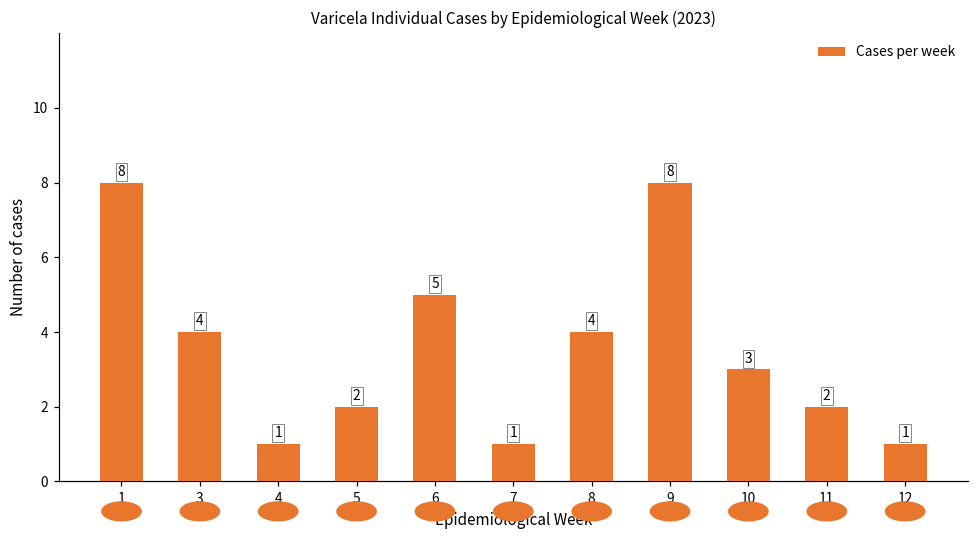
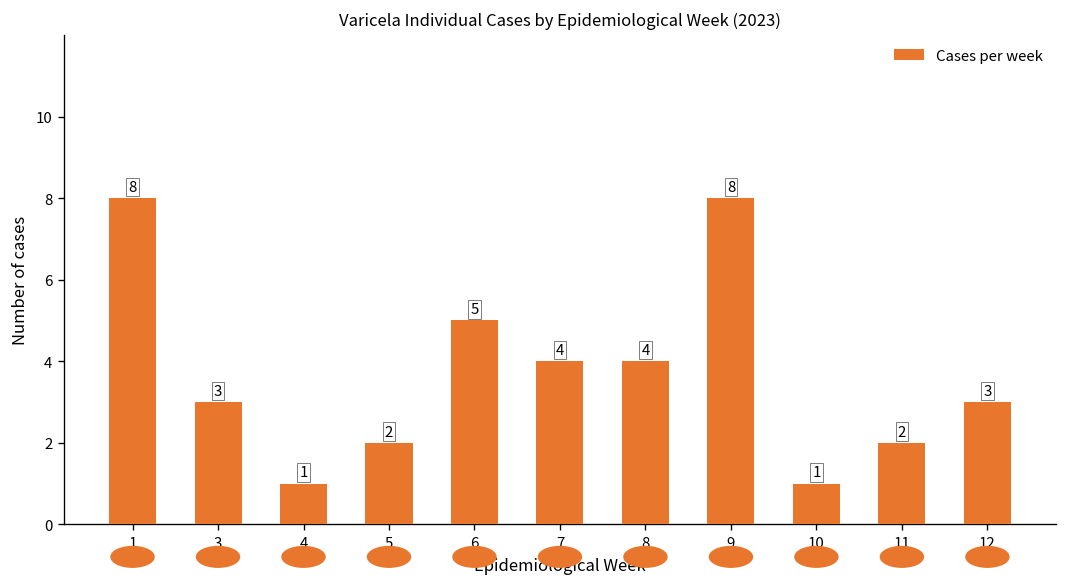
3: 4 -> 3
7: 1 -> 4
10: 3 -> 1
12: 1 -> 3
